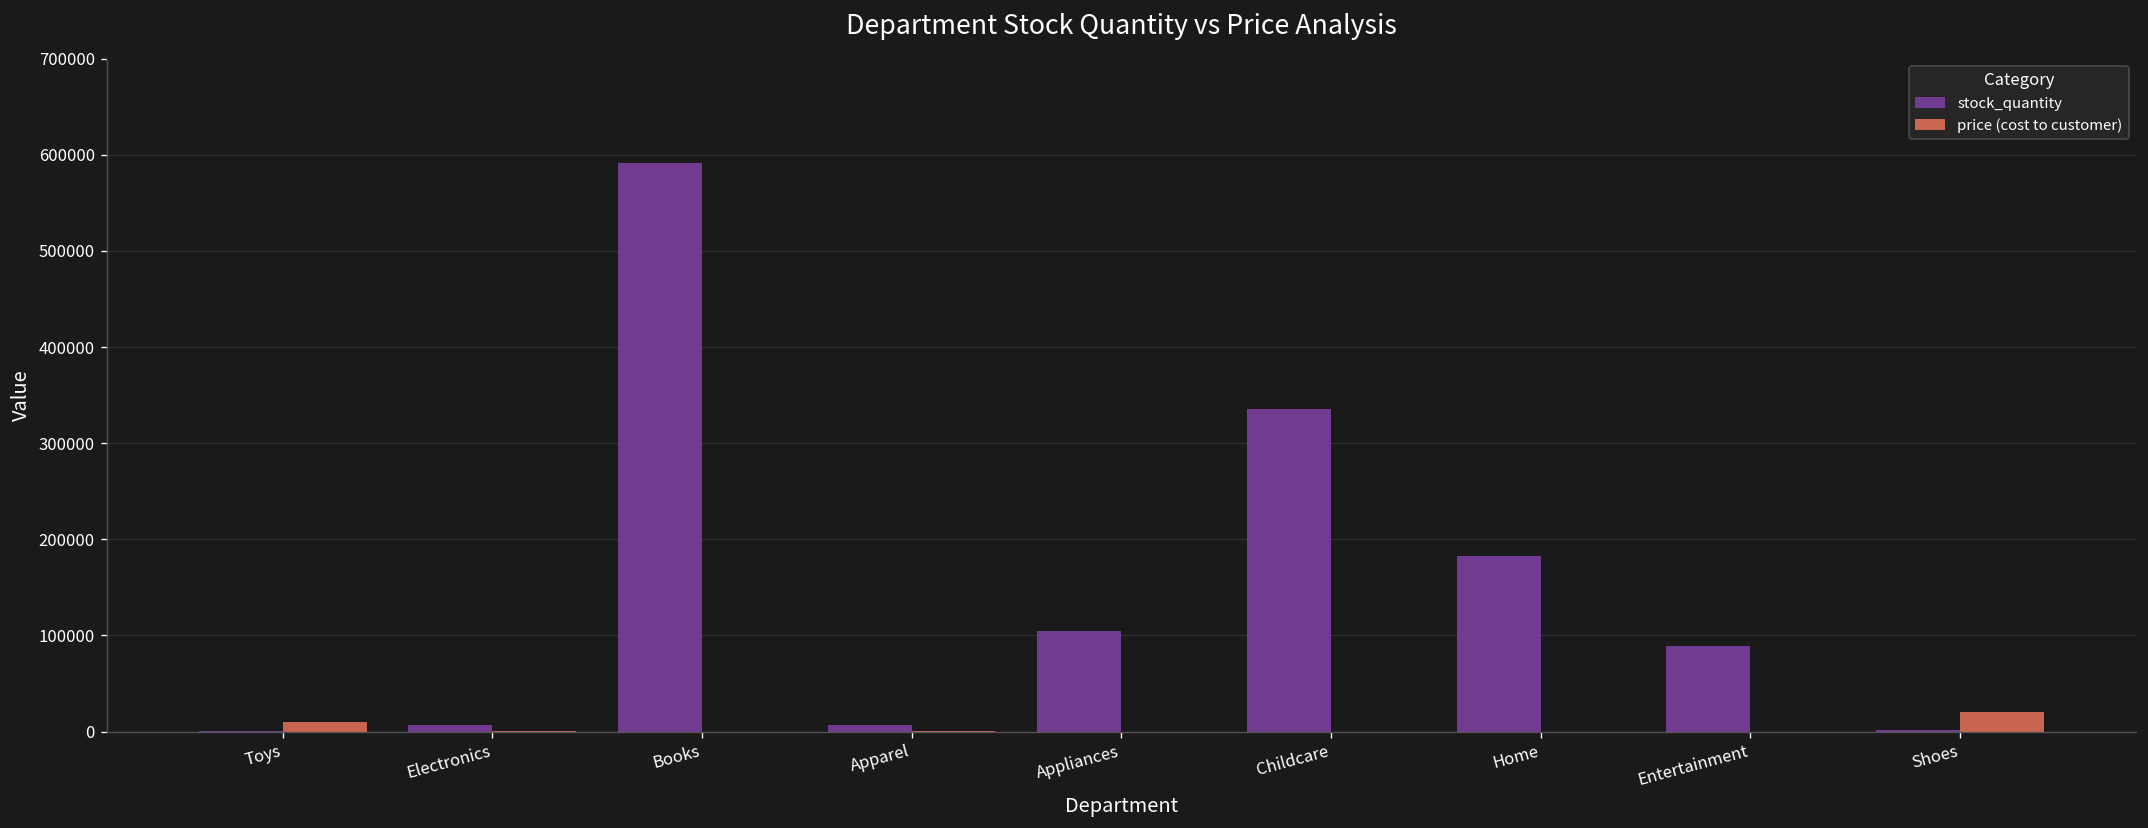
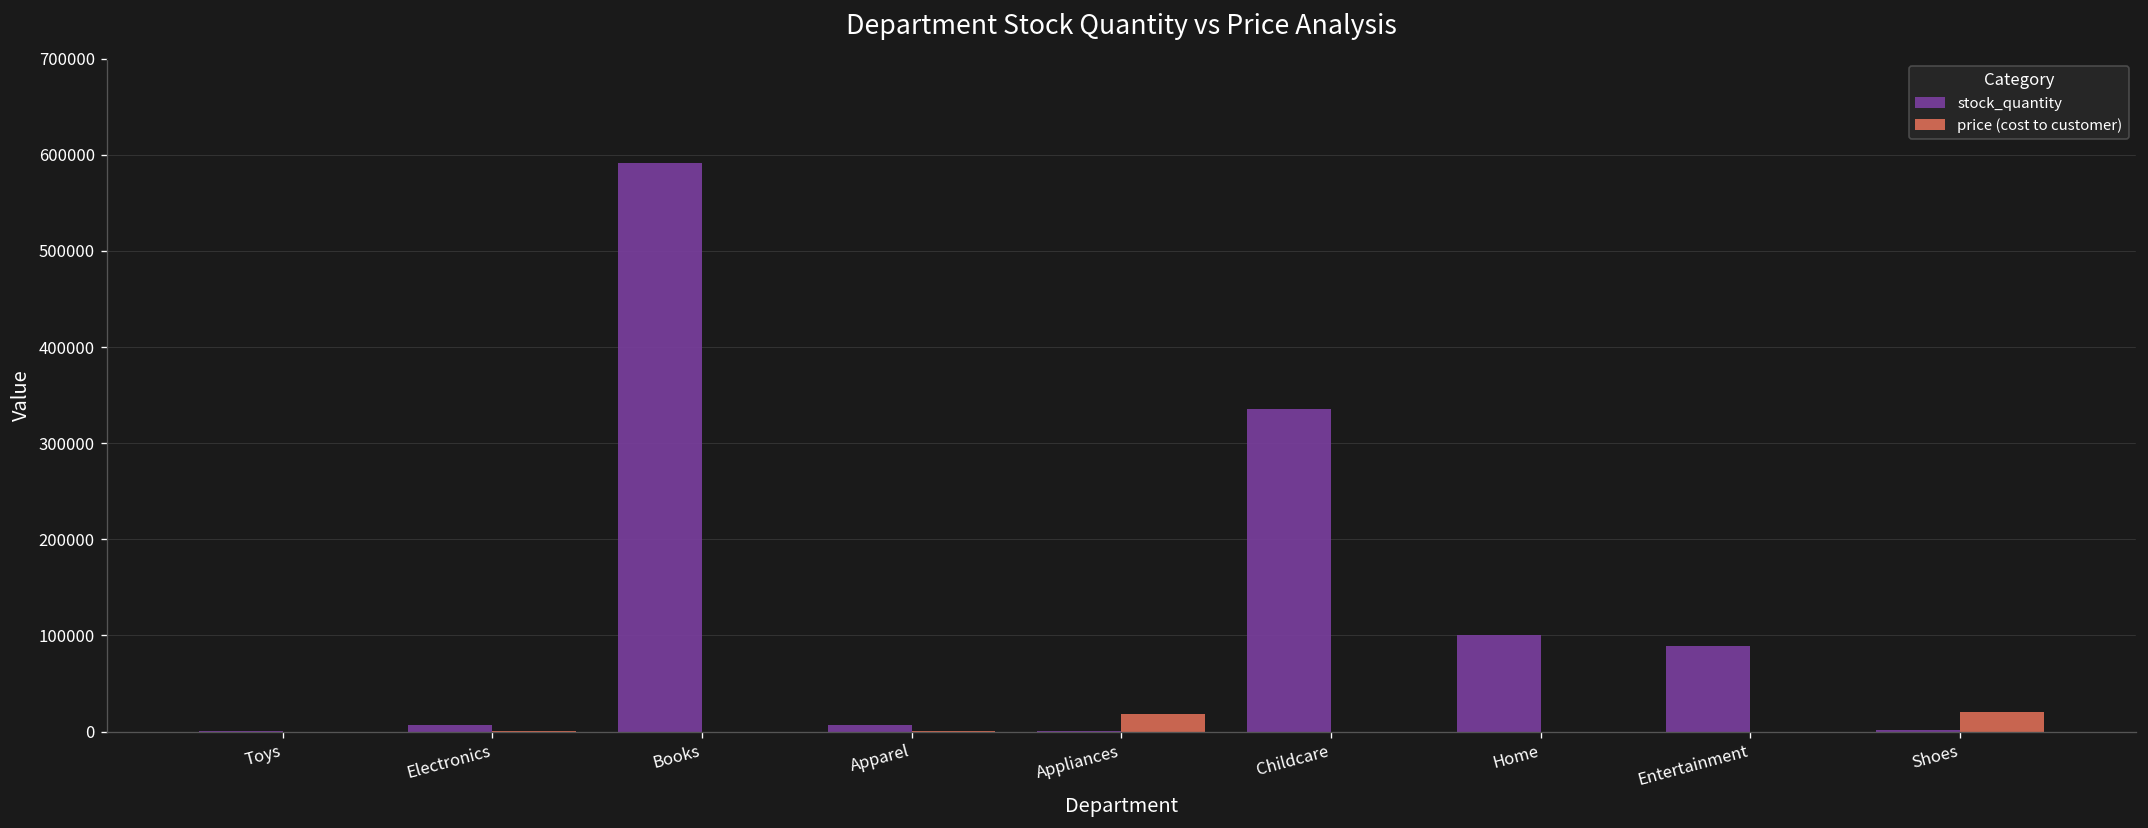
price (cost to customer), Toys: 10000 -> 0
stock_quantity, Appliances: 100000 -> 0
price (cost to customer), Appliances: 0 -> 20000
stock_quantity, Home: 180000 -> 100000
